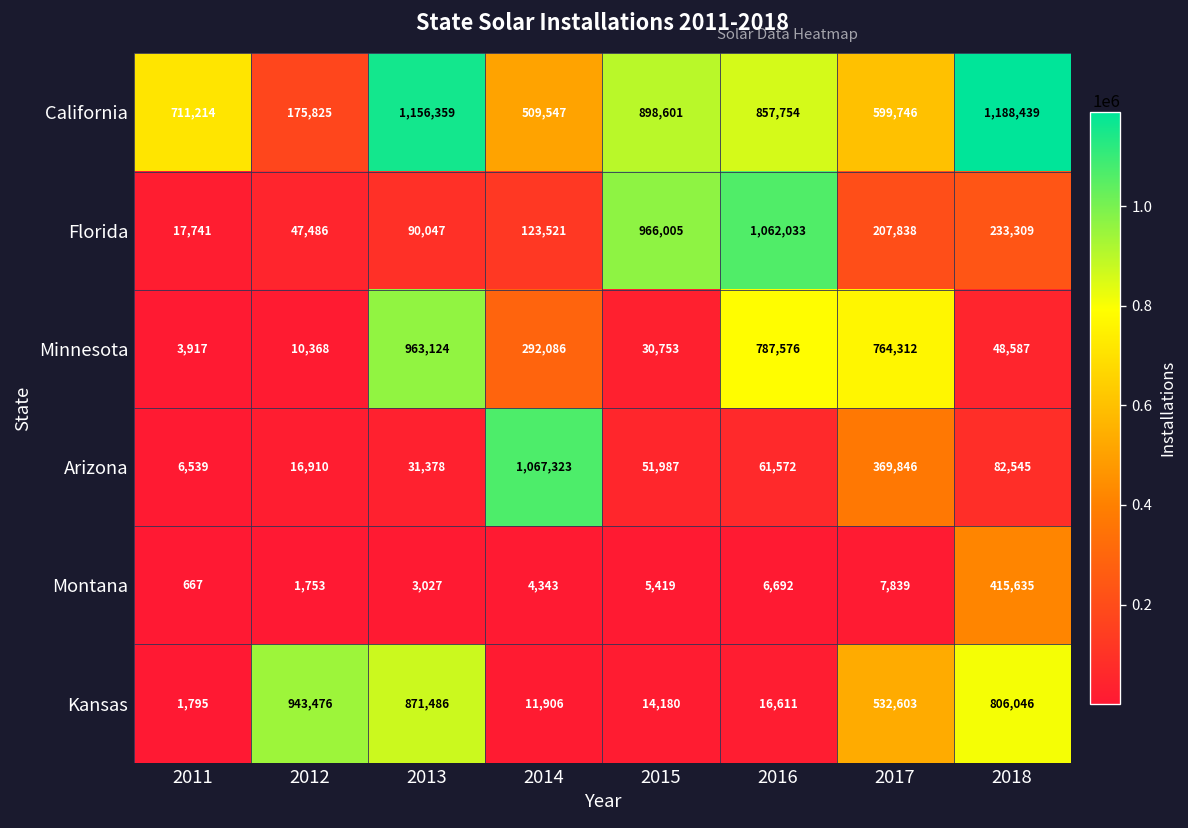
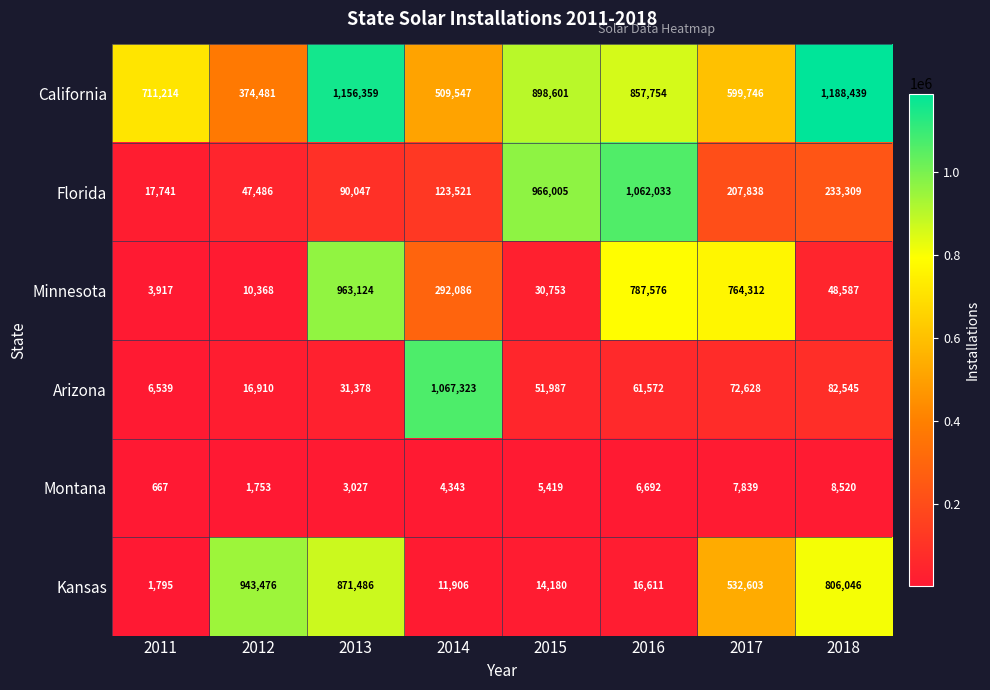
California, 2012: 175,825 -> 374,481
Arizona, 2017: 369,846 -> 72,628
Montana, 2018: 415,635 -> 8,520
